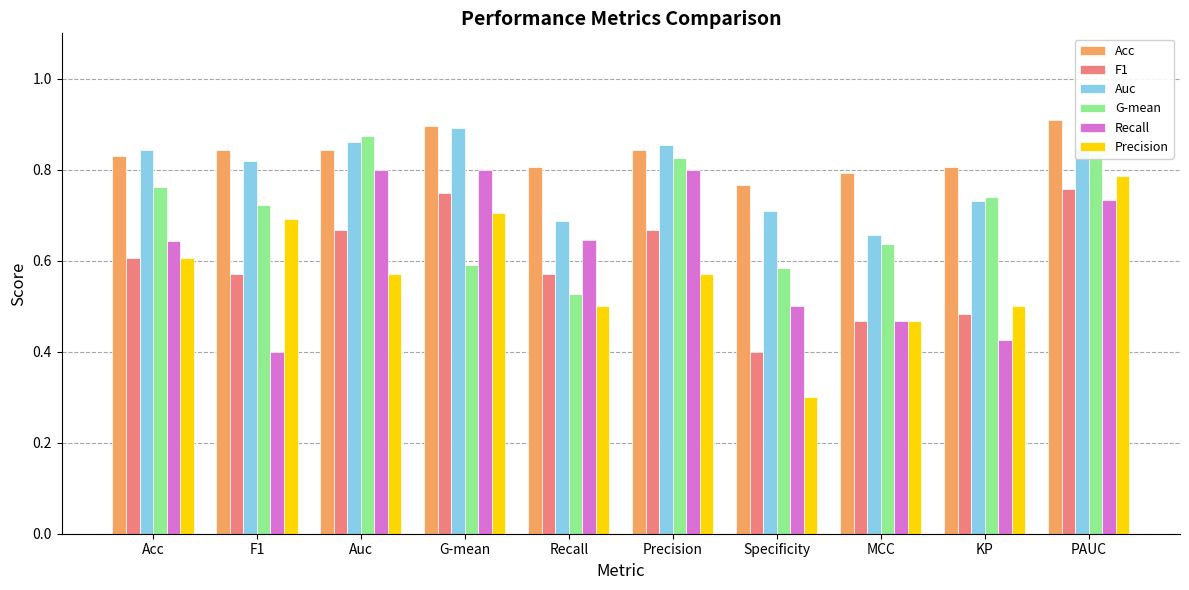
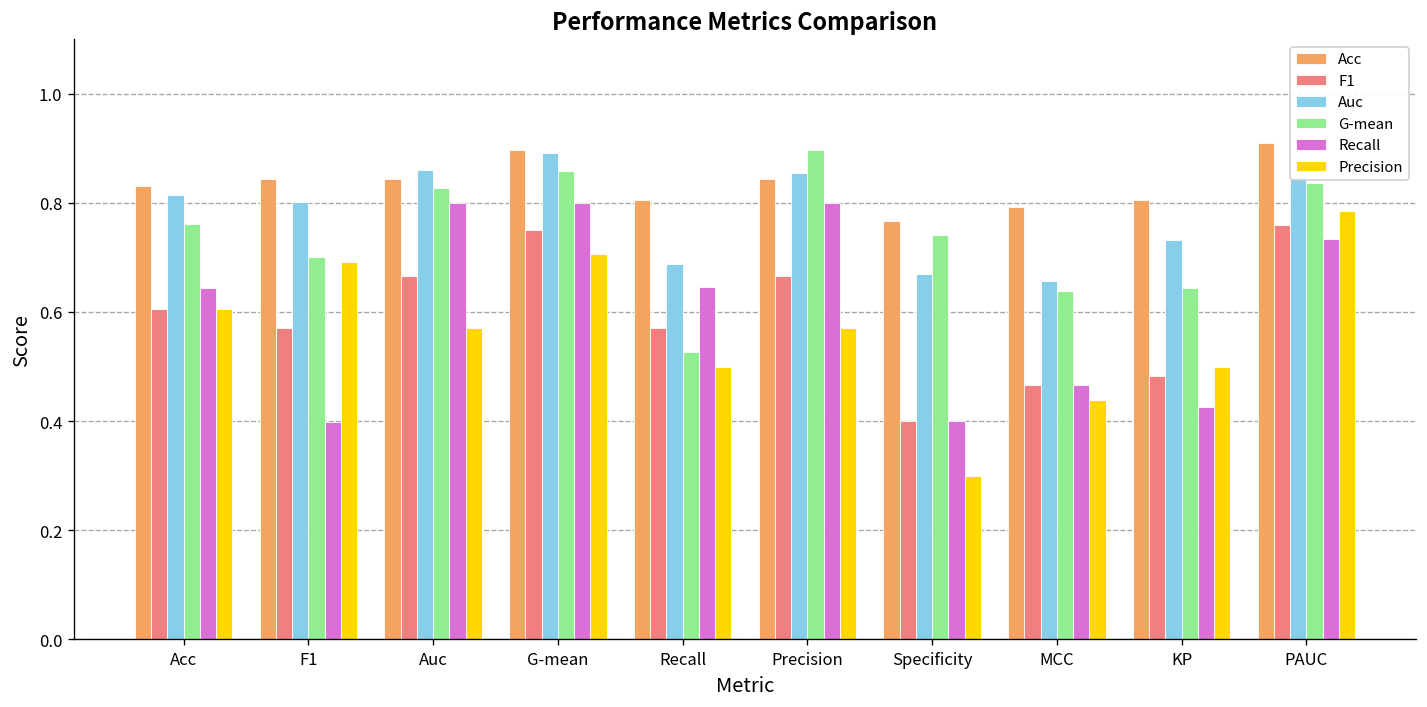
Auc, Acc: 0.84 -> 0.81
Auc, F1: 0.82 -> 0.80
G-mean, F1: 0.72 -> 0.70
G-mean, Auc: 0.87 -> 0.83
G-mean, G-mean: 0.59 -> 0.86
G-mean, Precision: 0.83 -> 0.90
Auc, Specificity: 0.71 -> 0.67
G-mean, Specificity: 0.58 -> 0.74
Recall, Specificity: 0.5 -> 0.4
Precision, MCC: 0.47 -> 0.44
G-mean, KP: 0.74 -> 0.64
